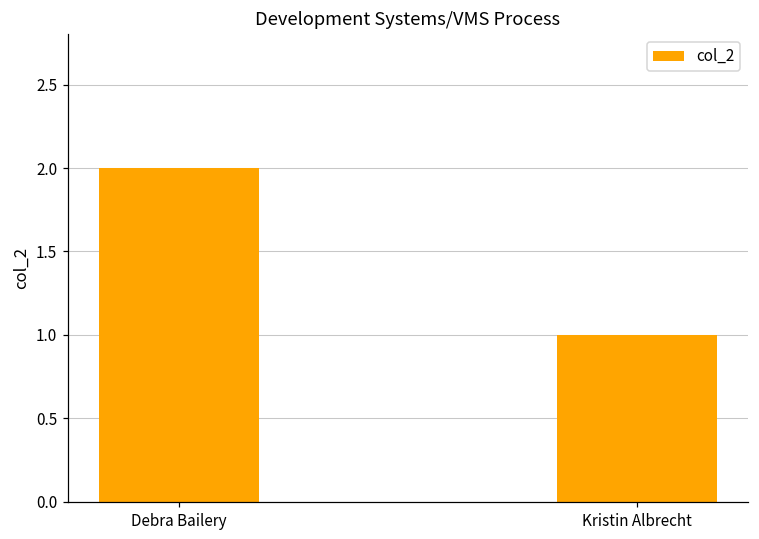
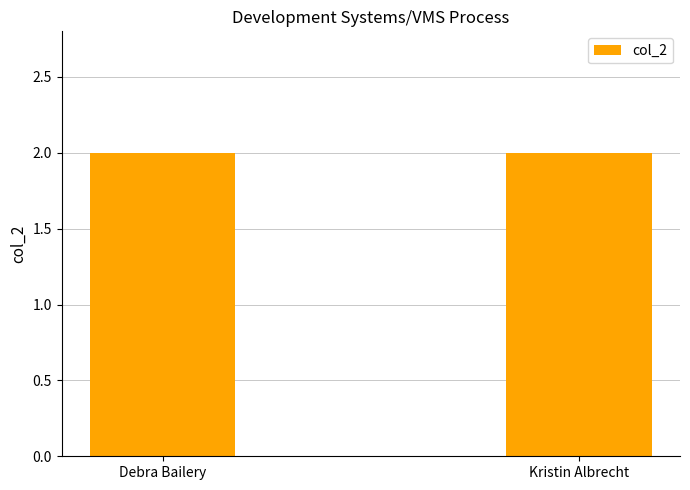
Kristin Albrecht: 1 -> 2
